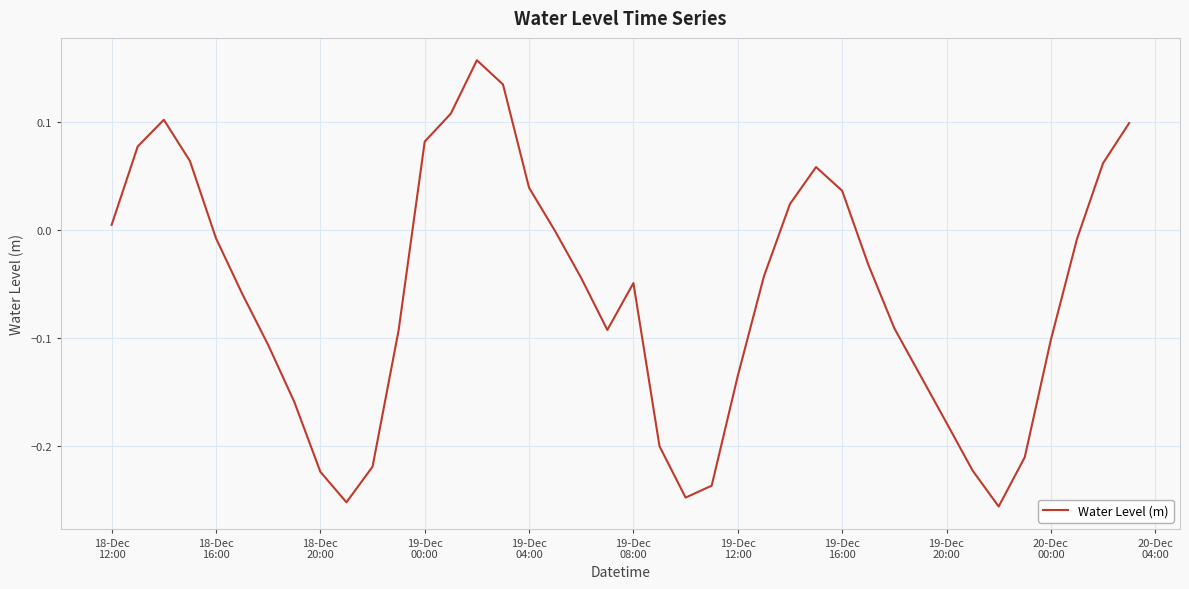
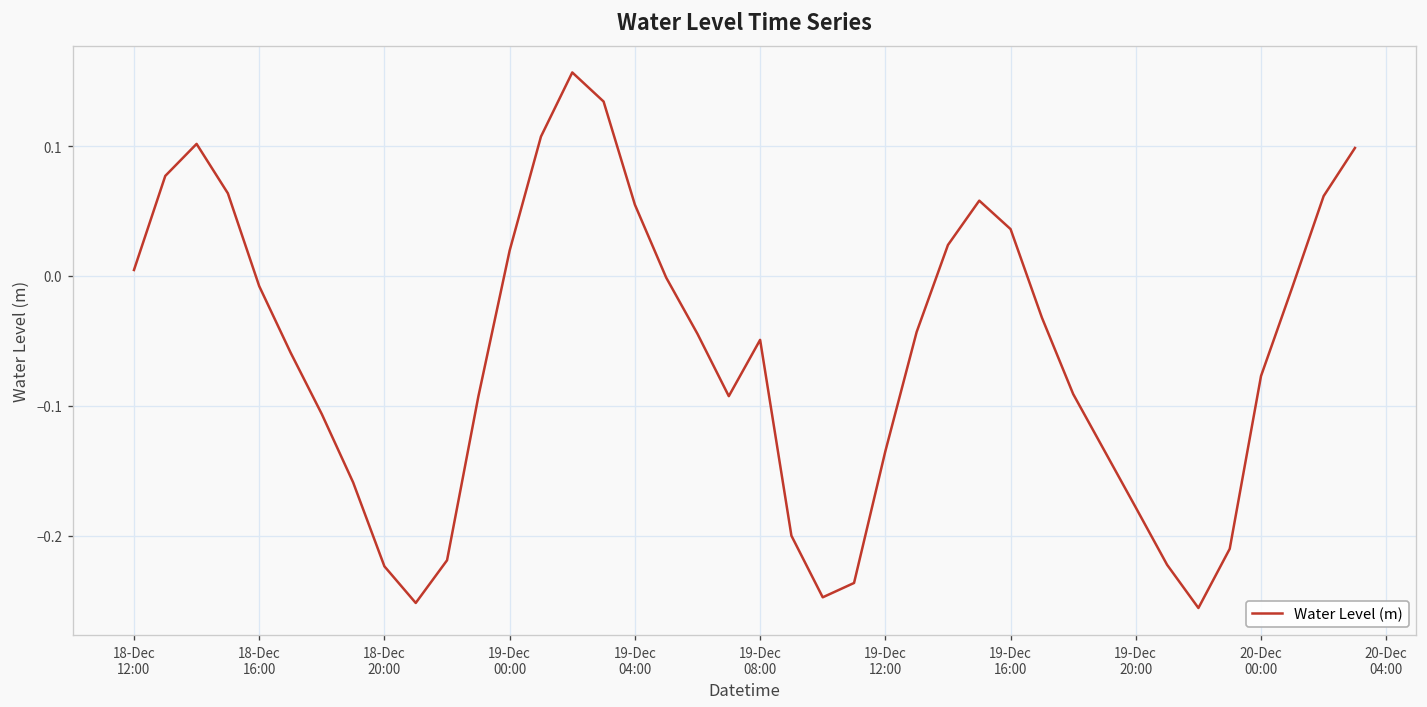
19-Dec 00:00: 0.082 -> 0.020
19-Dec 04:00: 0.039 -> 0.055
20-Dec 00:00: -0.102 -> -0.077
